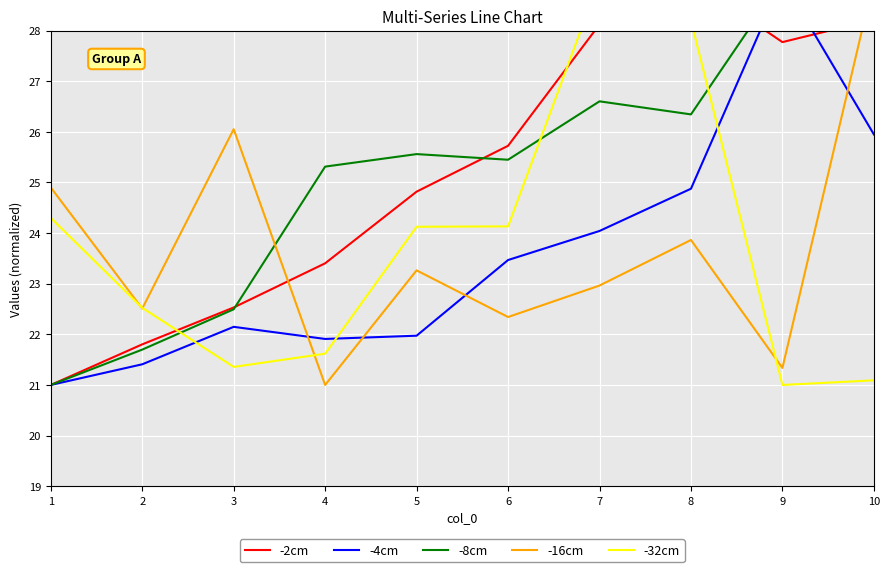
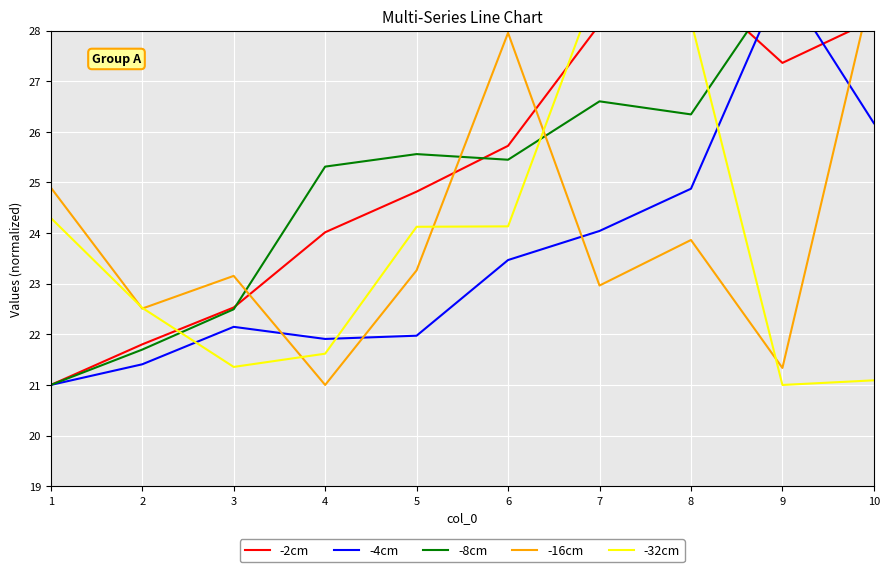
-16cm, 3: 26.1 -> 23.2
-2cm, 4: 23.4 -> 24.0
-16cm, 6: 22.3 -> 28.0
-2cm, 9: 27.8 -> 27.4
-4cm, 10: 25.9 -> 26.2
